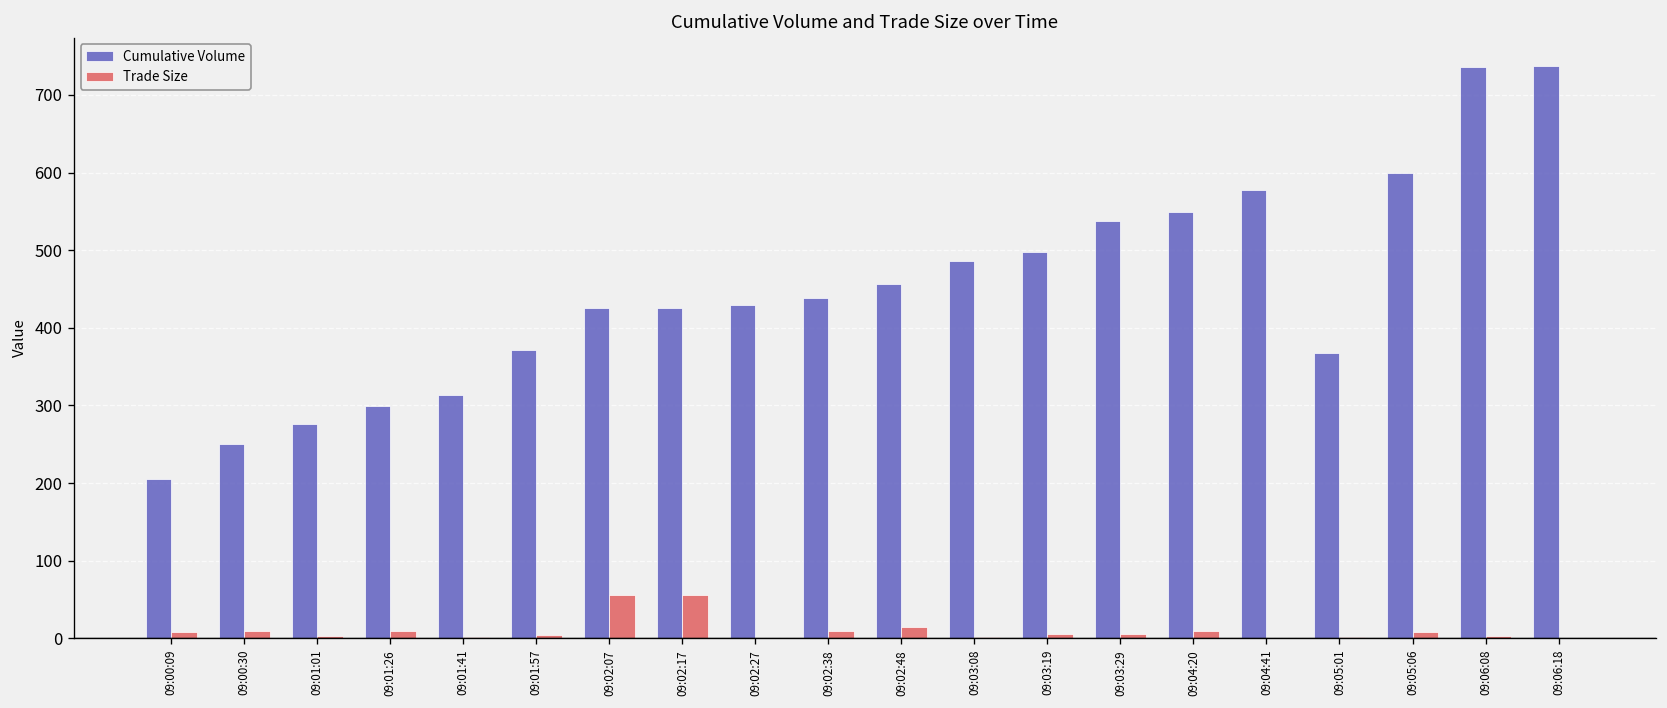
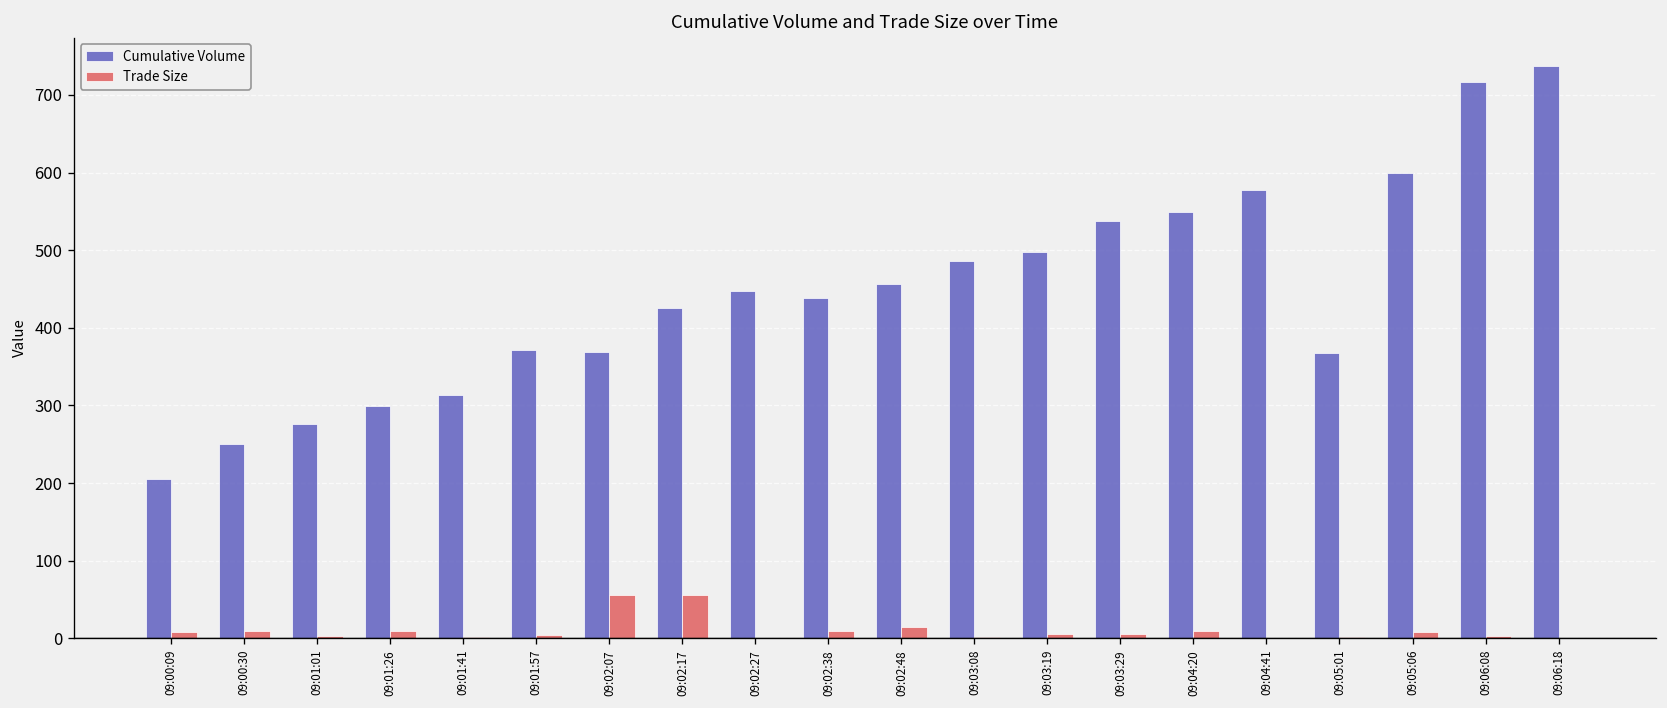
Cumulative Volume, 09:02:07: 430 -> 370
Cumulative Volume, 09:02:27: 430 -> 450
Cumulative Volume, 09:06:08: 740 -> 720
